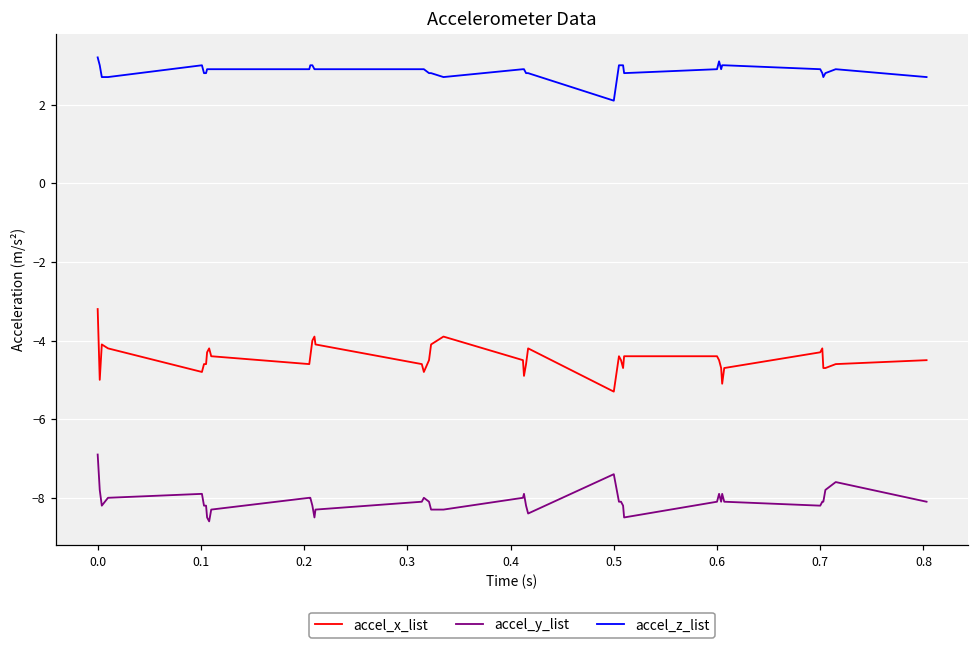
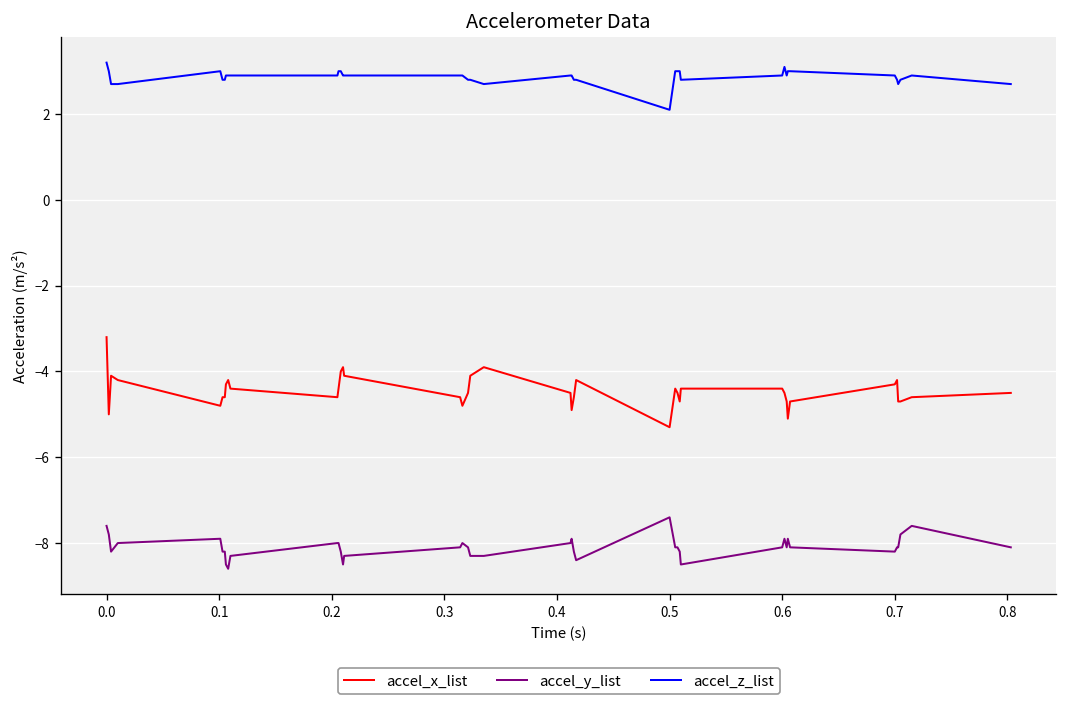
accel_y_list, 0.0: -6.9 -> -7.6
